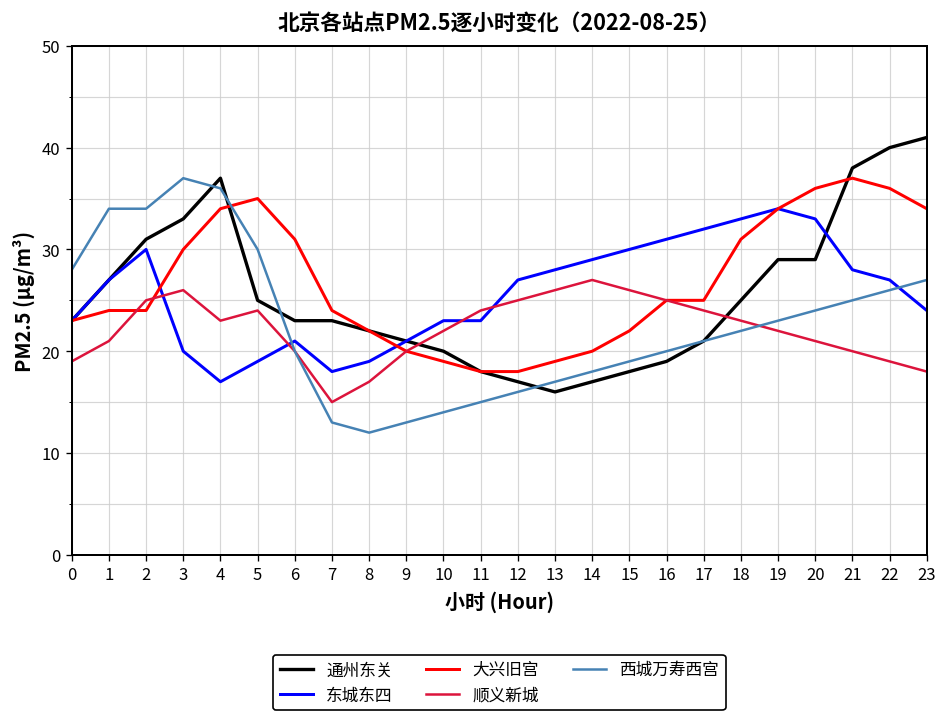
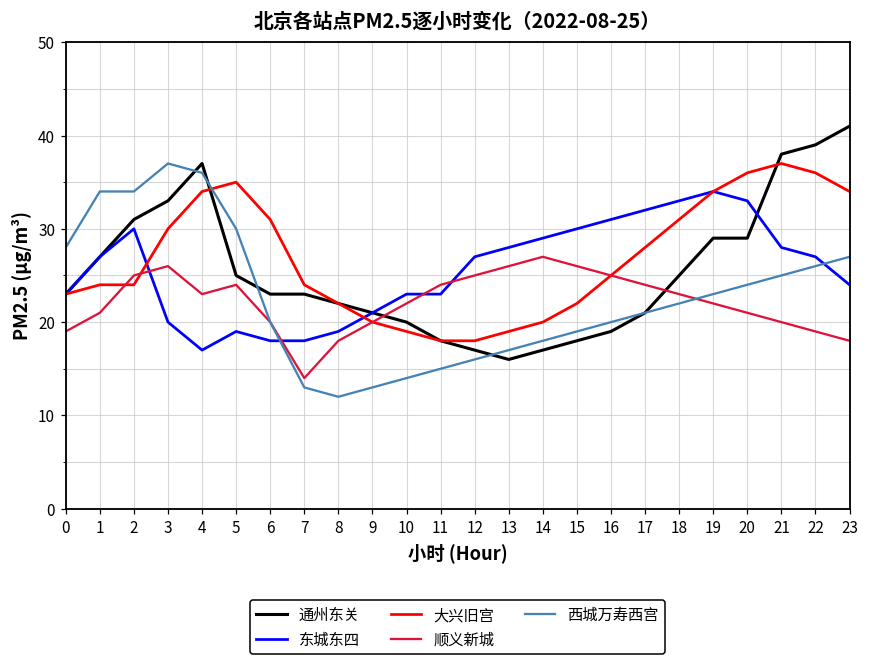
东城东四, 6: 21 -> 18
顺义新城, 7: 15 -> 14
顺义新城, 8: 17 -> 18
大兴旧宫, 17: 25 -> 28
通州东关, 22: 40 -> 39
